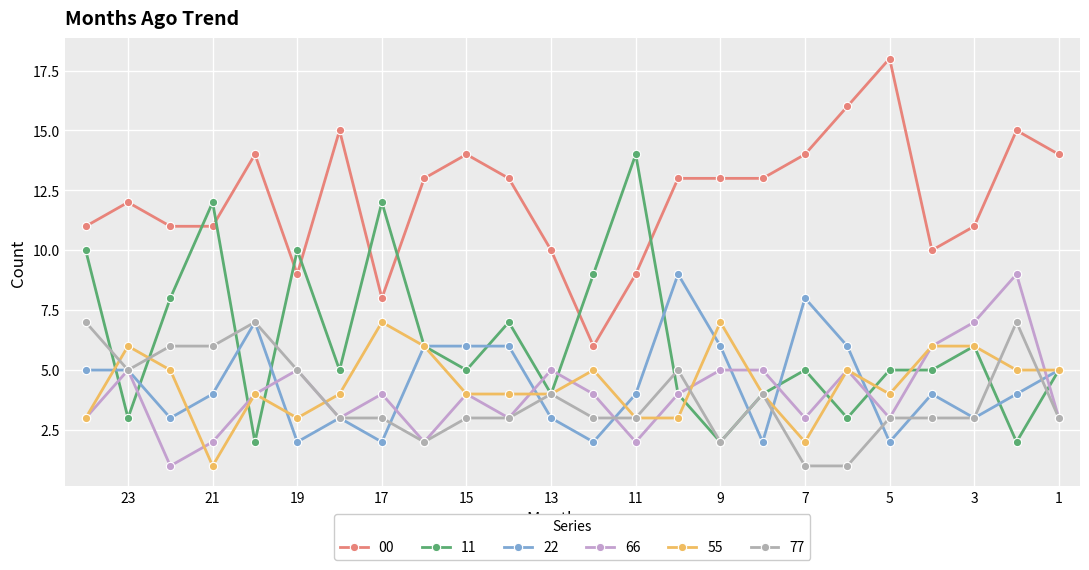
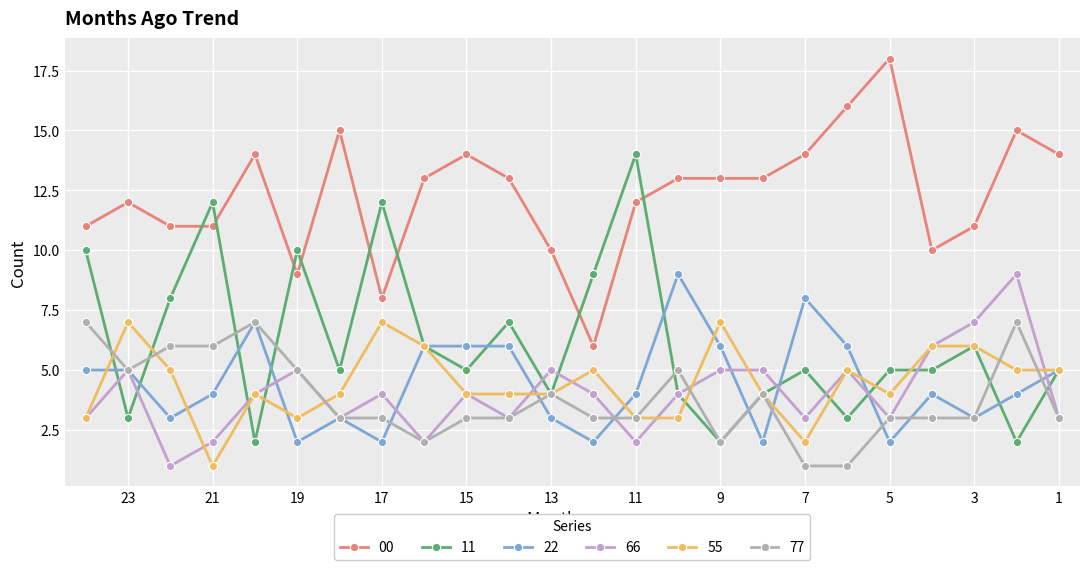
55, 23: 6 -> 7
00, 11: 9 -> 12
